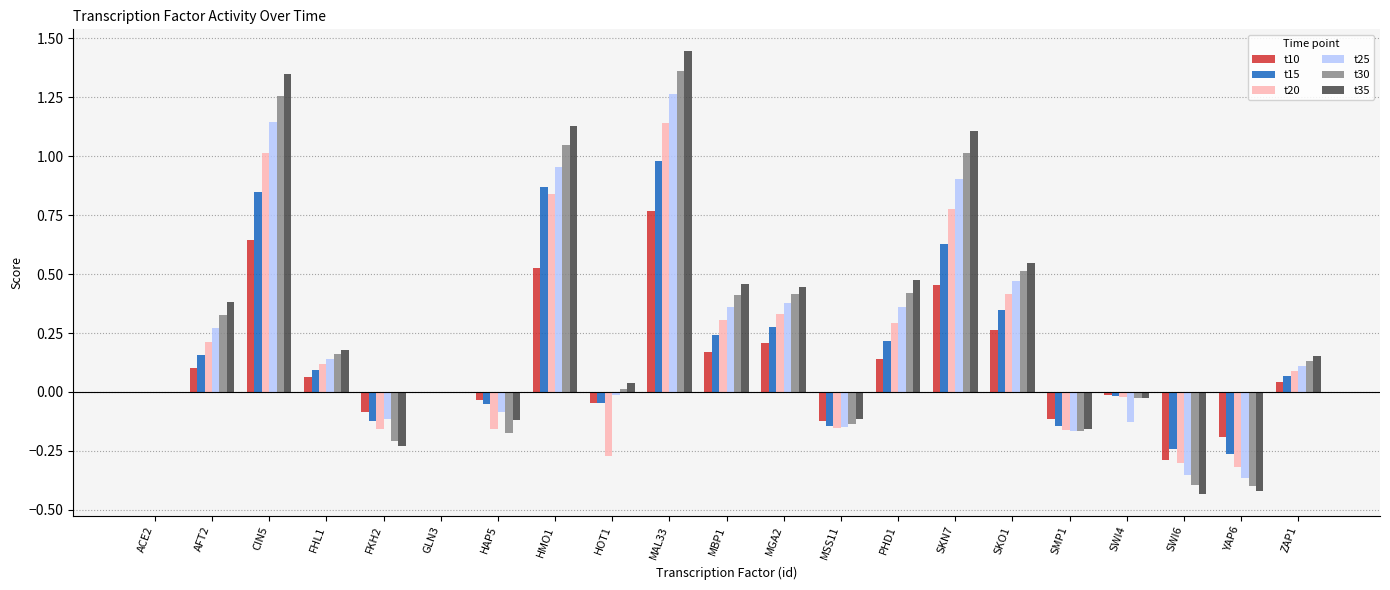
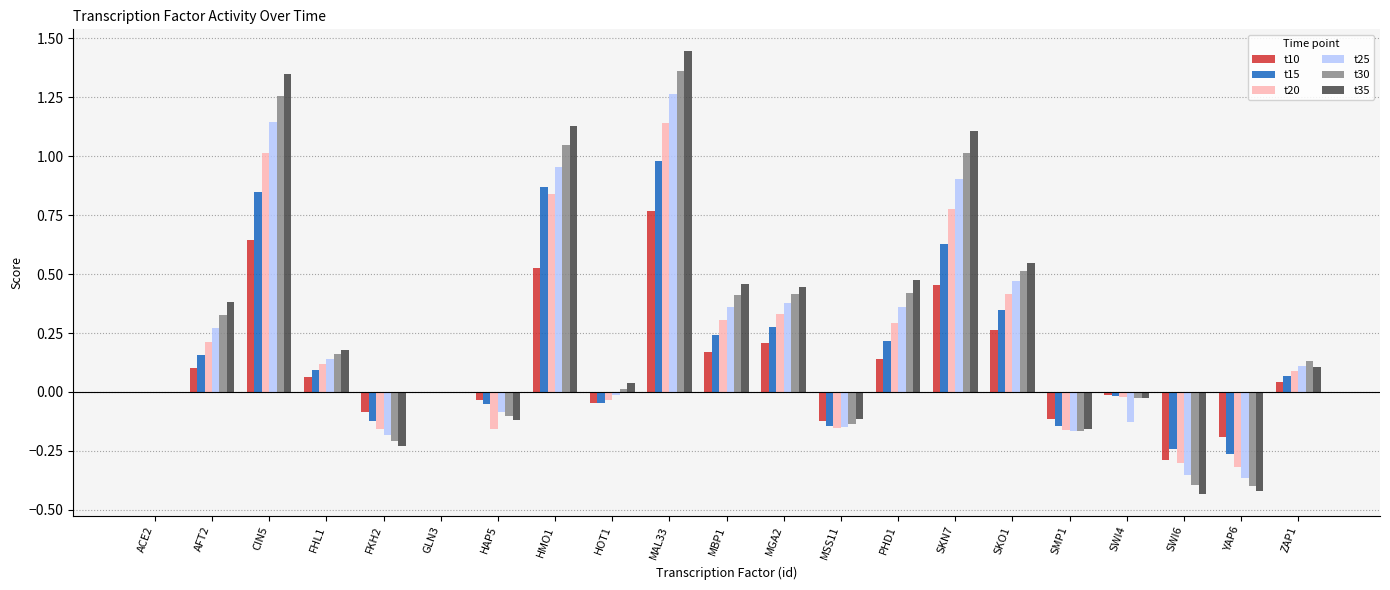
t25, FKH2: -0.12 -> -0.18
t30, HAP5: -0.17 -> -0.10
t20, HOT1: -0.27 -> -0.03
t35, ZAP1: 0.15 -> 0.10
